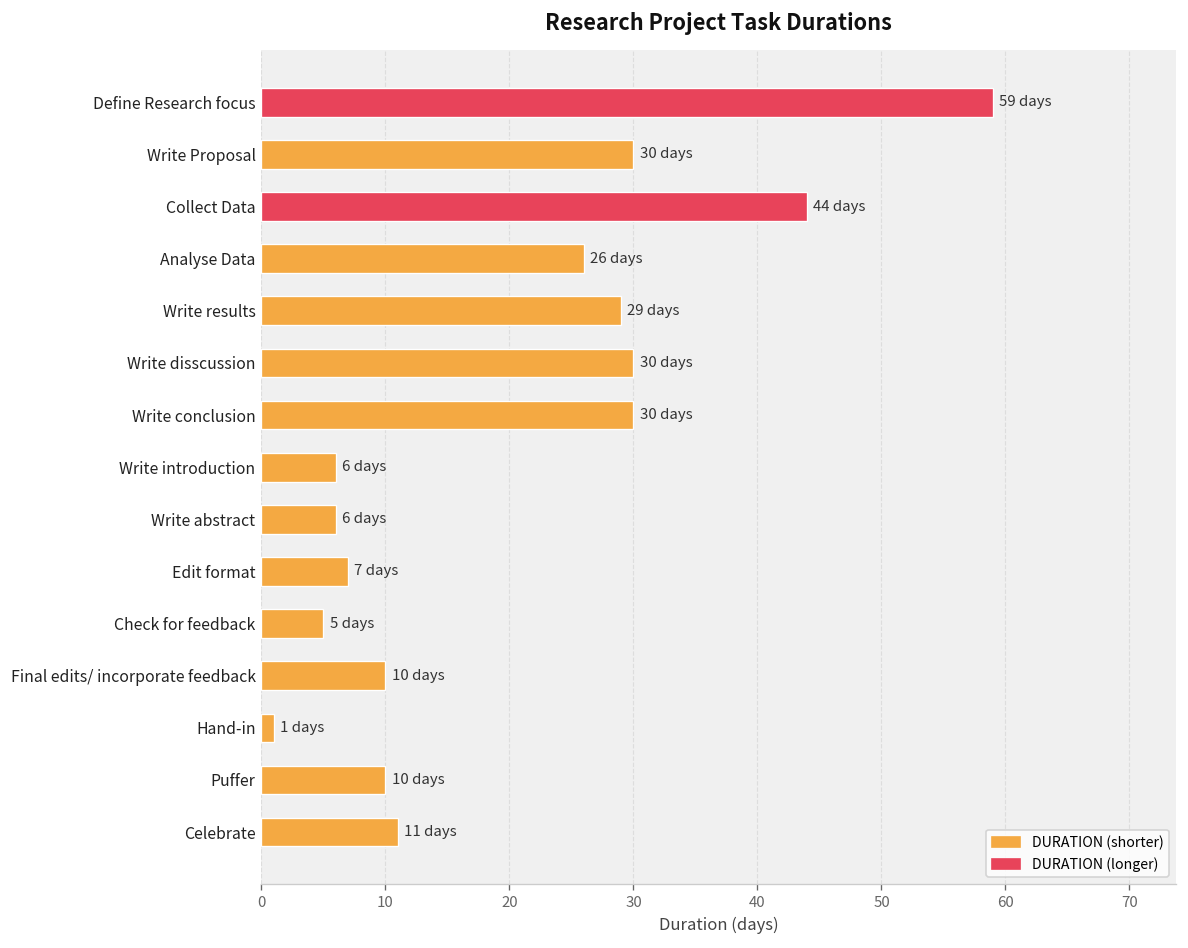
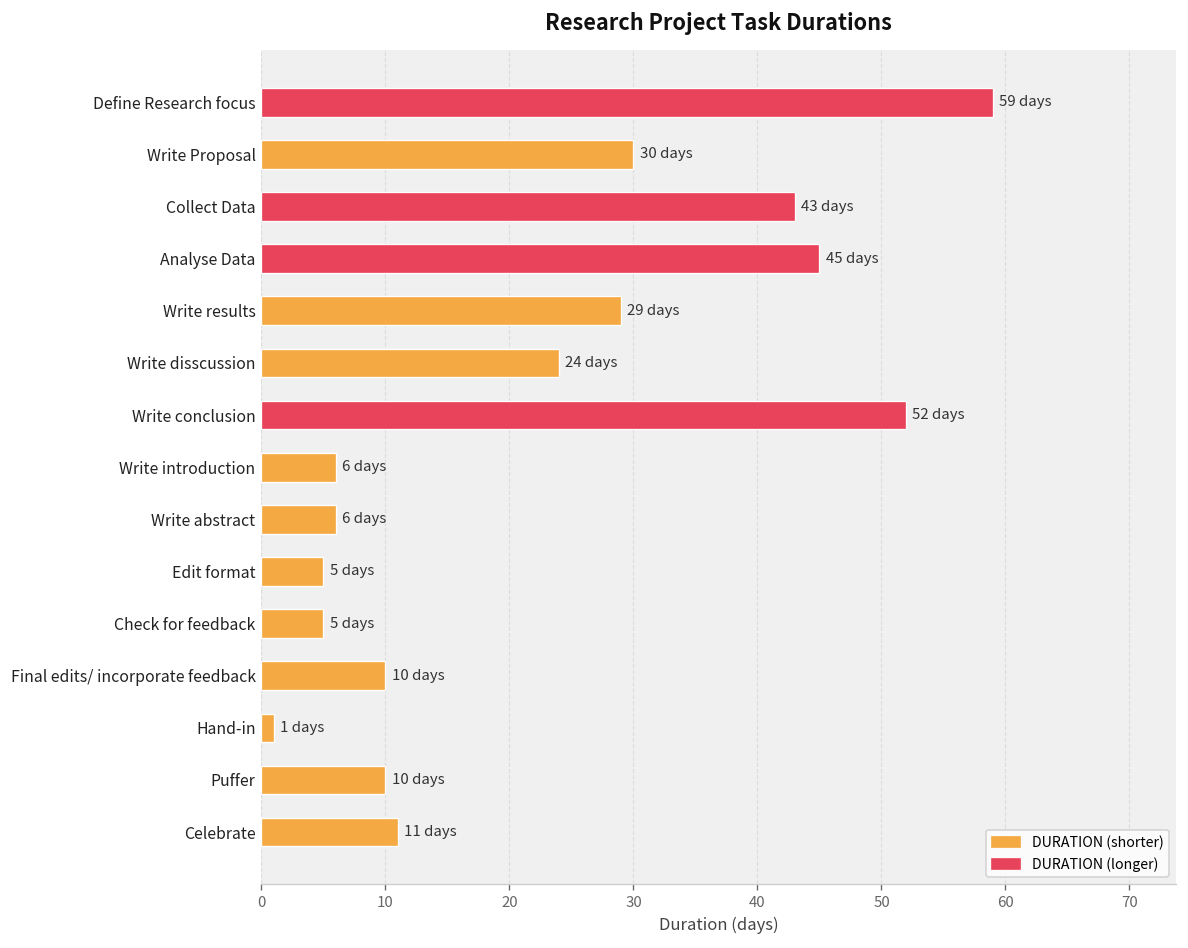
Collect Data: 44 -> 43
Analyse Data: 26 -> 45
Write disscussion: 30 -> 24
Write conclusion: 30 -> 52
Edit format: 7 -> 5
